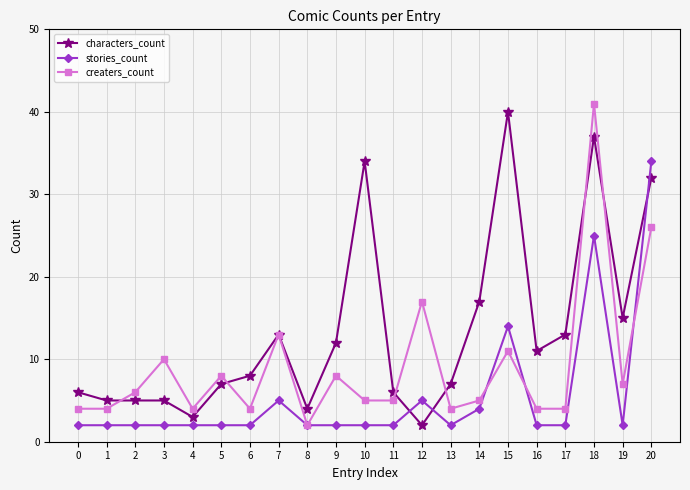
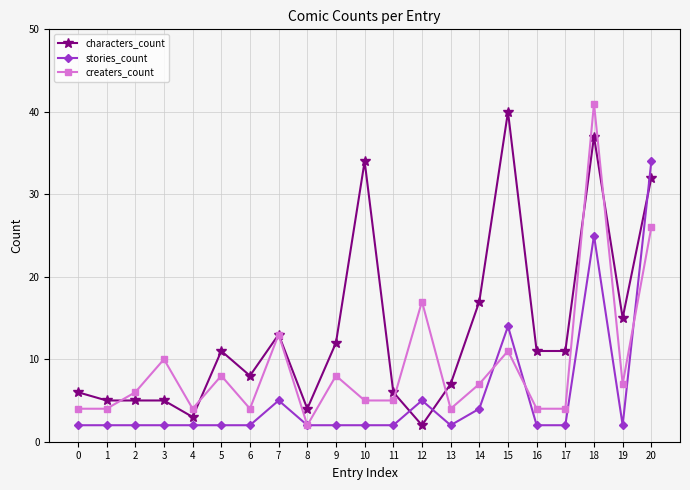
characters_count, 5: 7 -> 11
creaters_count, 14: 5 -> 7
characters_count, 17: 13 -> 11
